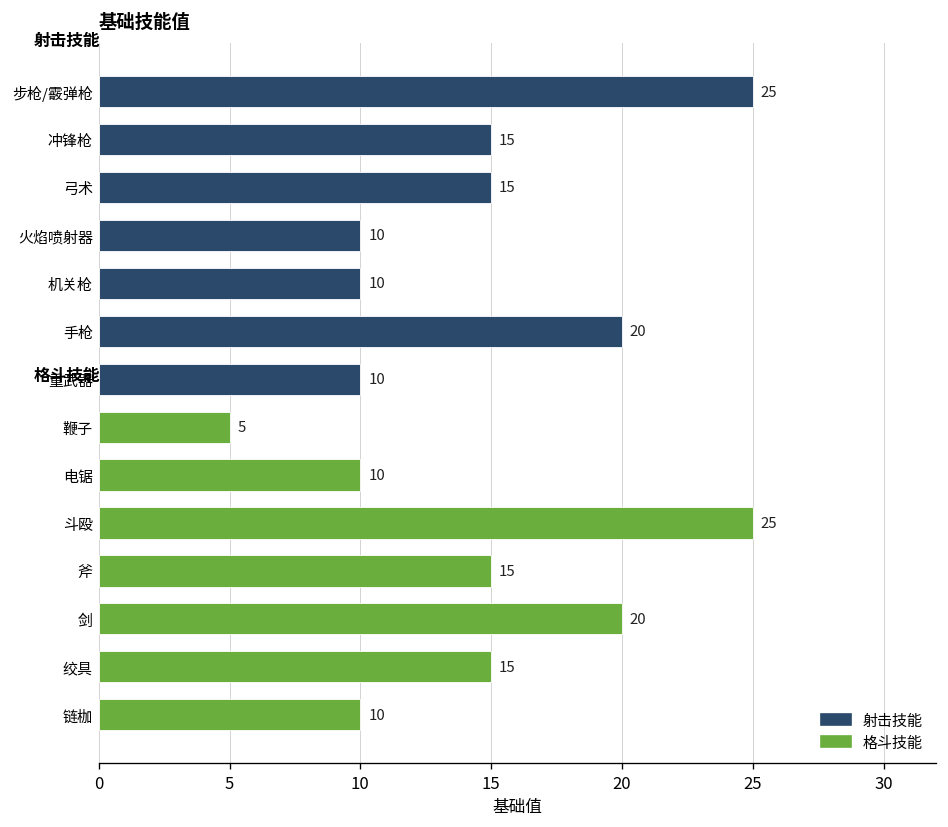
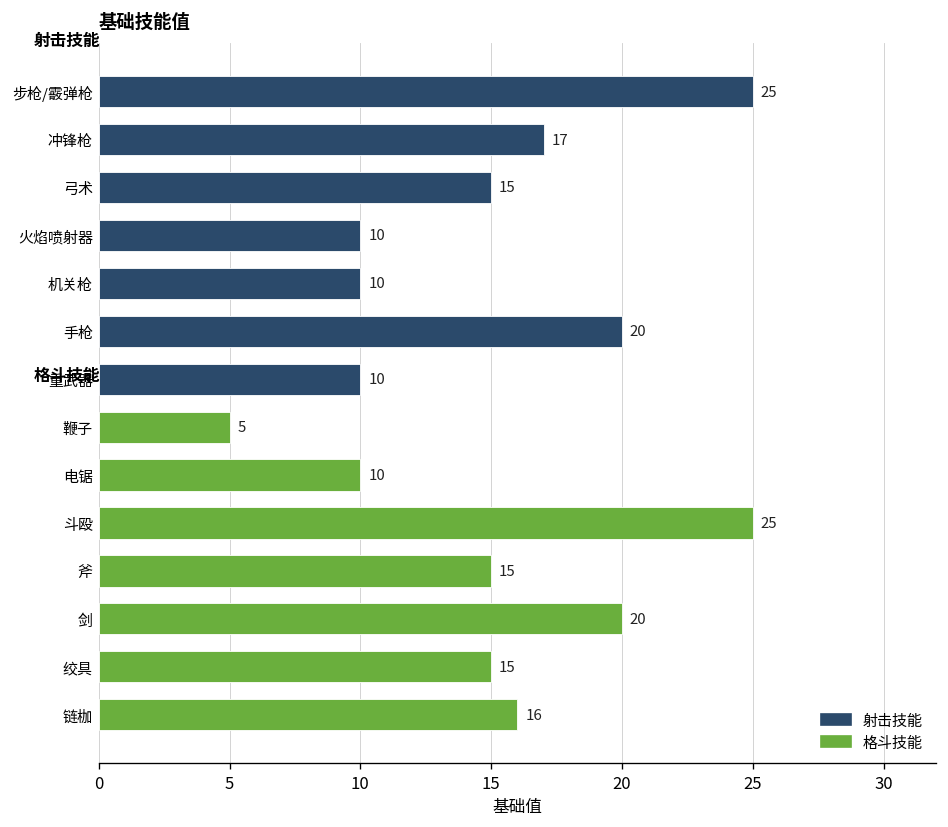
冲锋枪: 15 -> 17
链枷: 10 -> 16
